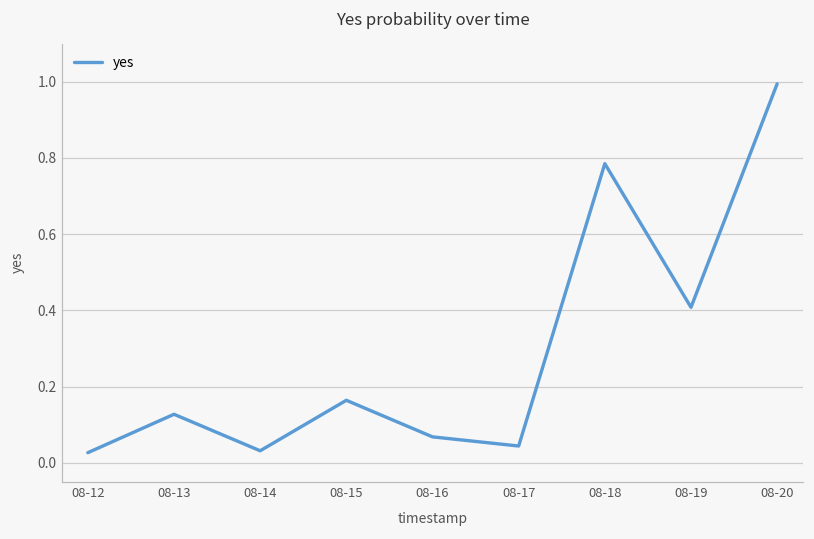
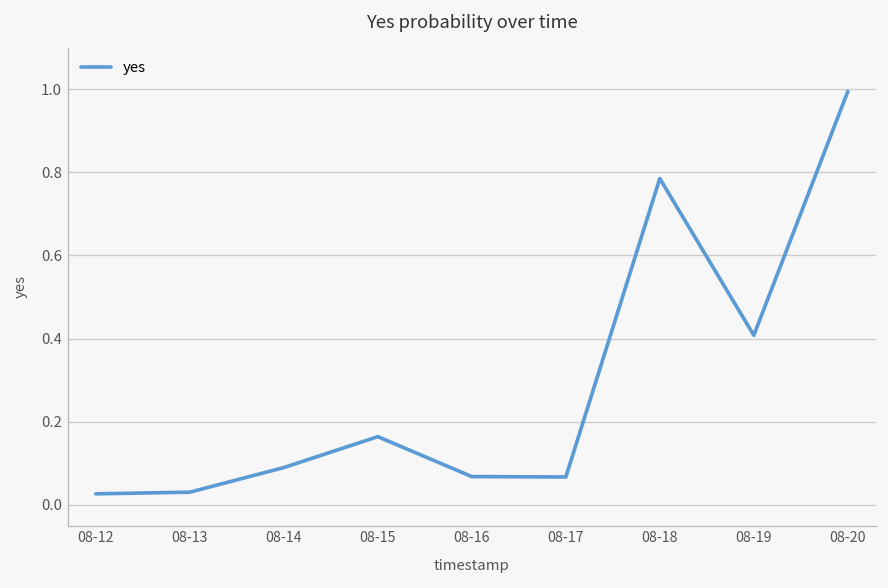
08-13: 0.13 -> 0.03
08-14: 0.03 -> 0.09
08-17: 0.04 -> 0.07
